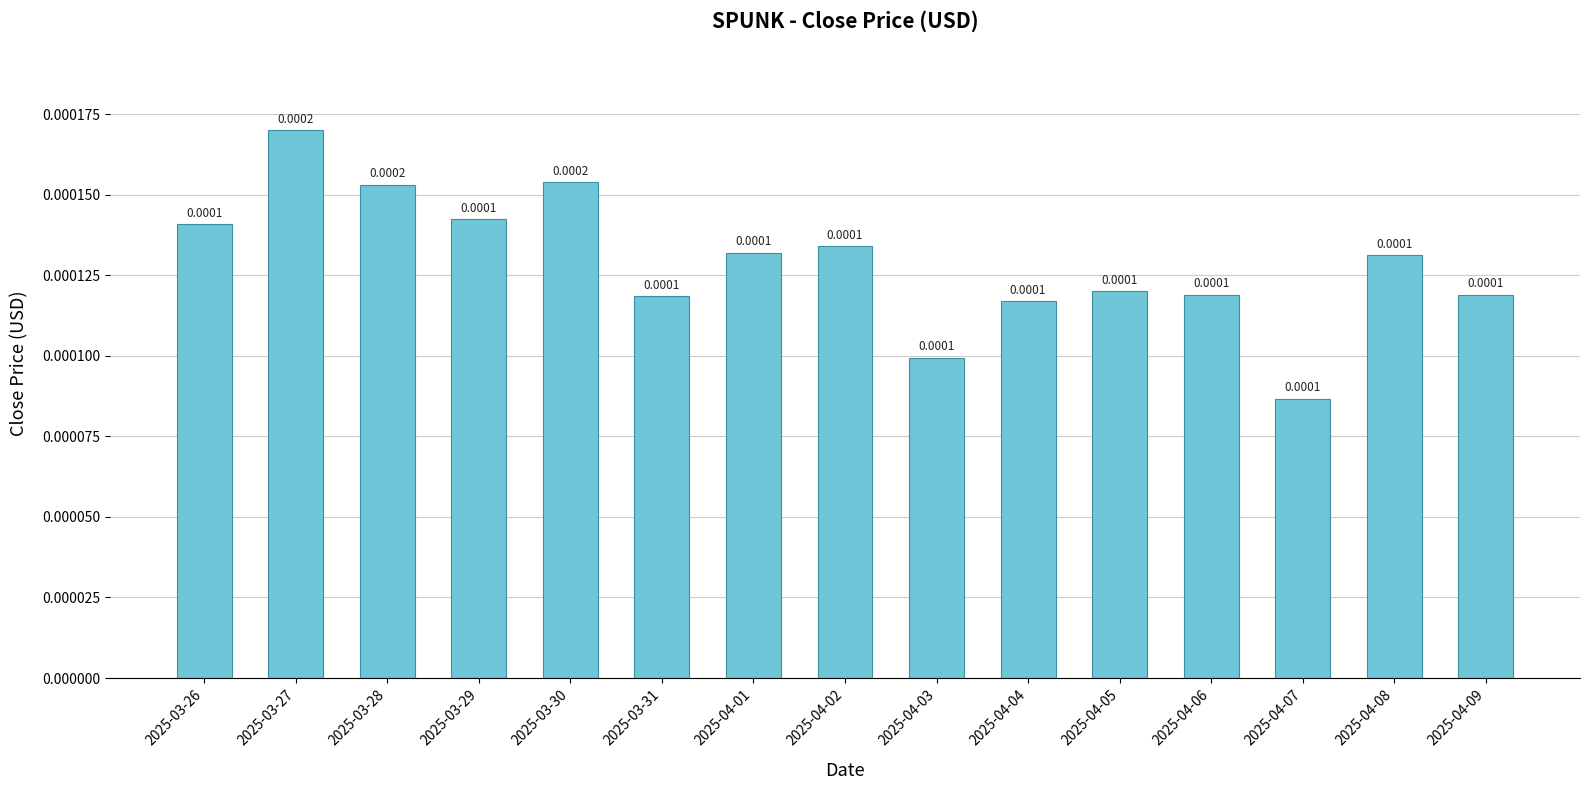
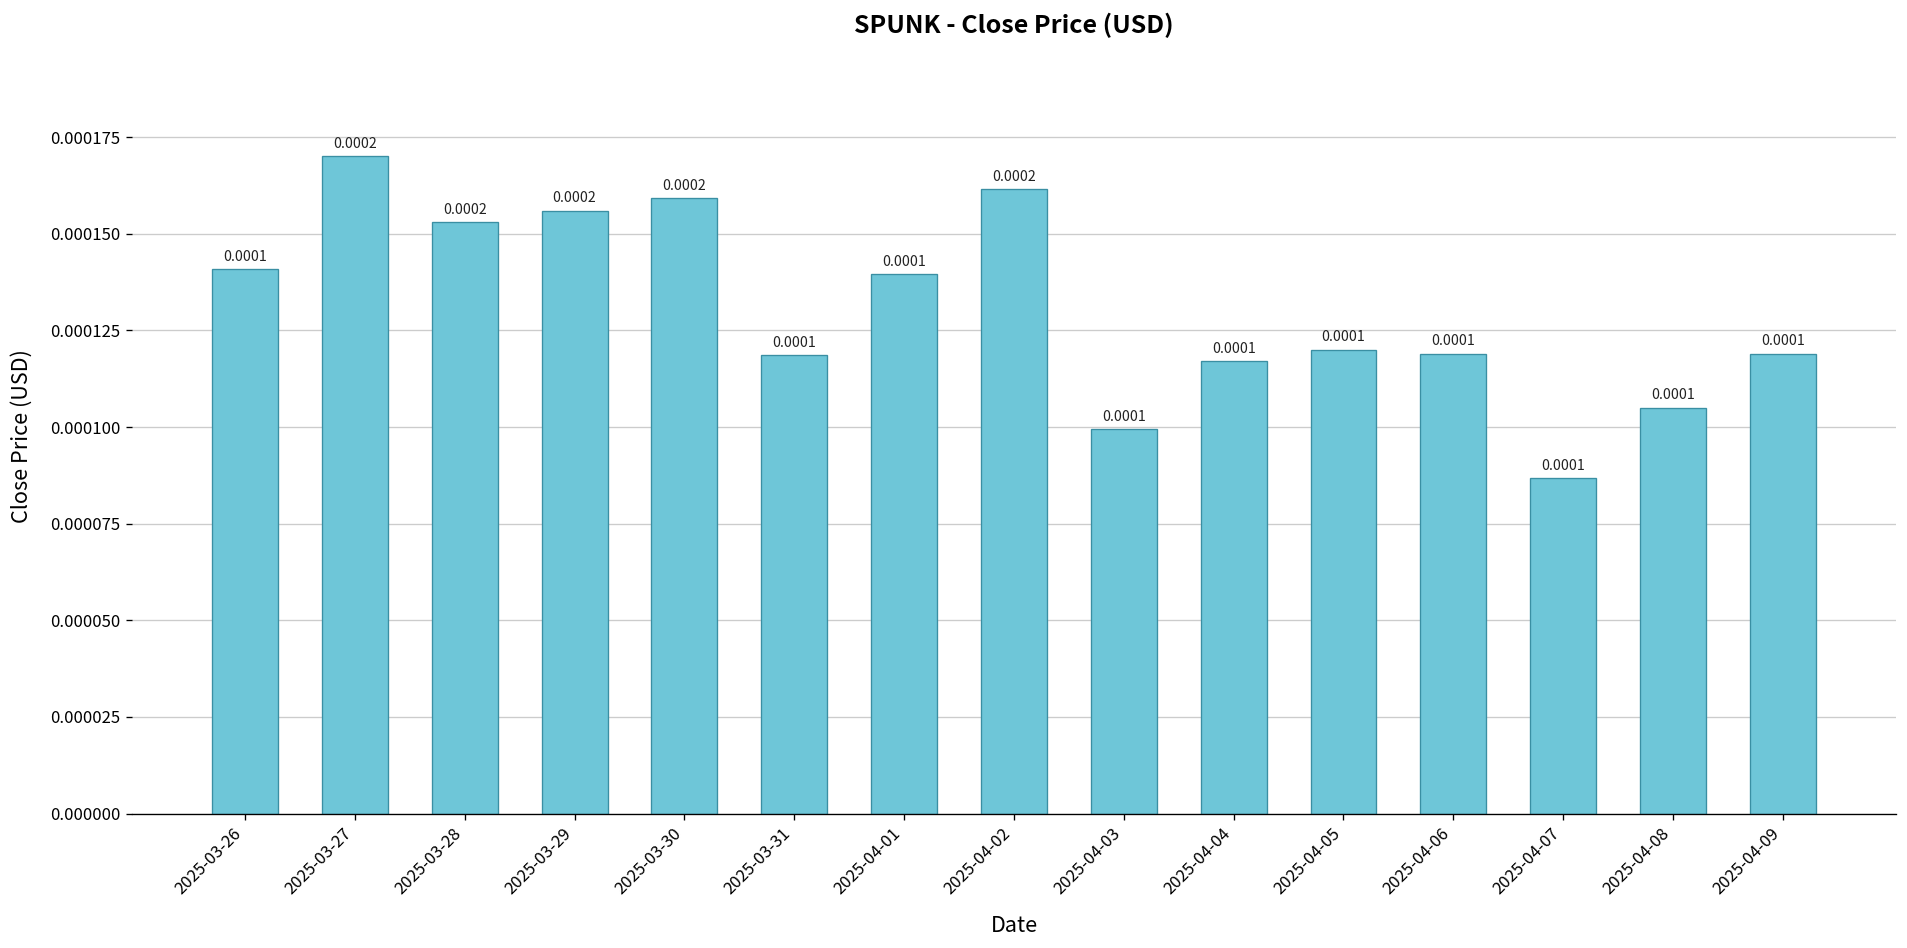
2025-03-29: 0.0001 -> 0.0002
2025-03-30: 0.000154 -> 0.000159
2025-04-01: 0.000132 -> 0.000139
2025-04-02: 0.0001 -> 0.0002
2025-04-08: 0.000131 -> 0.000105
